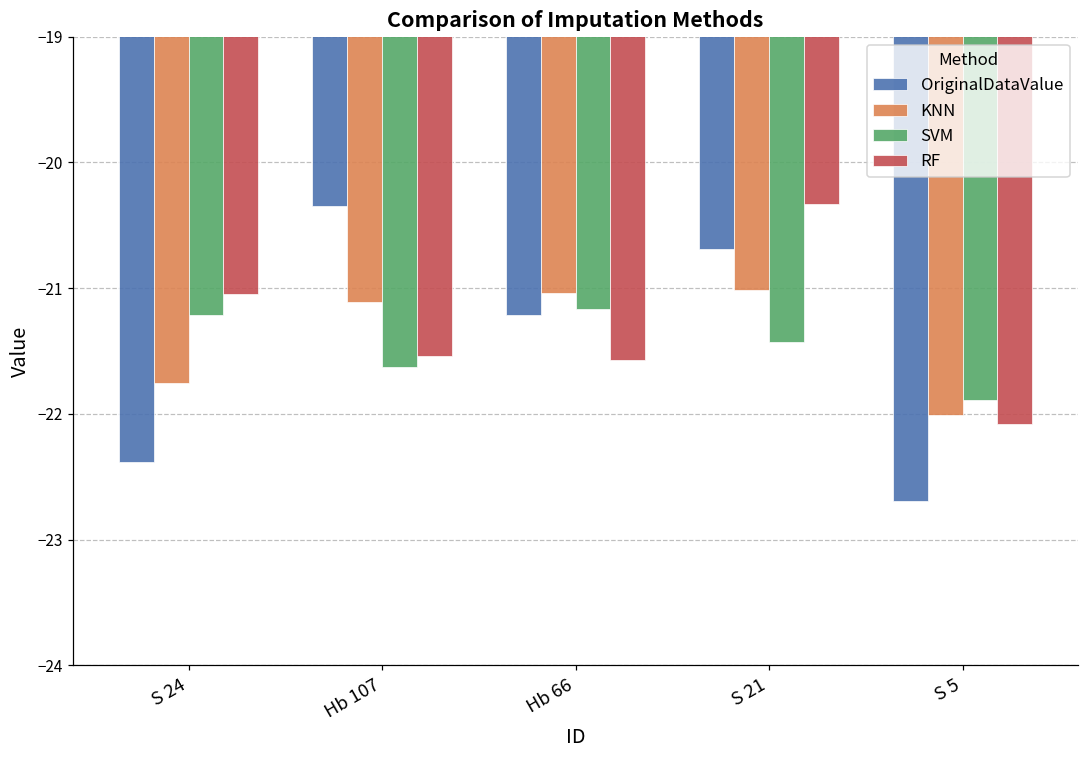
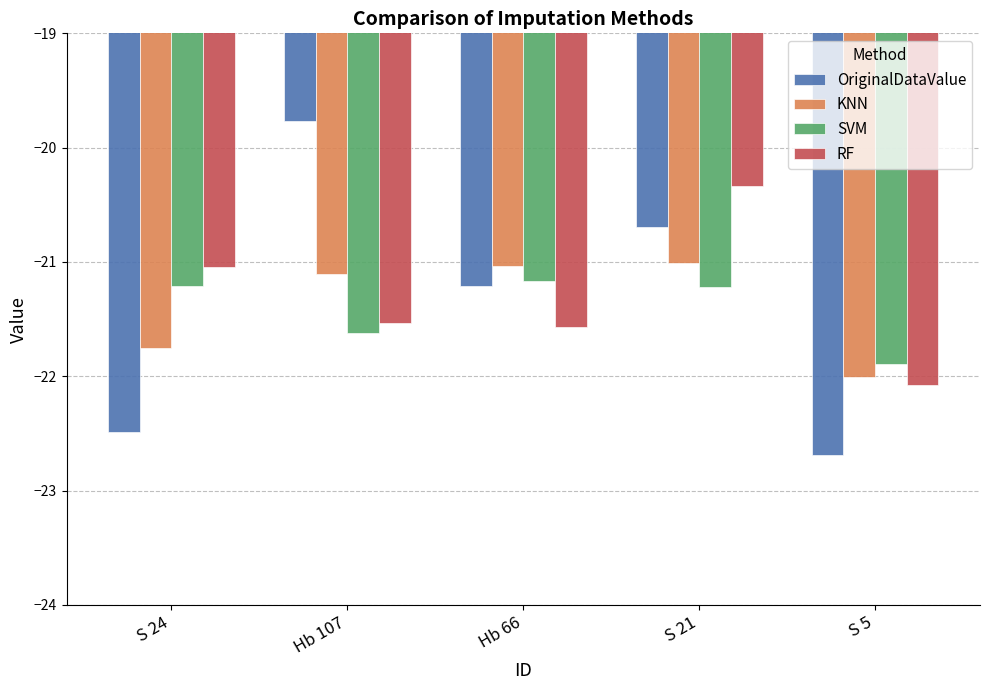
OriginalDataValue, S 24: -22.38 -> -22.49
OriginalDataValue, Hb 107: -20.35 -> -19.77
SVM, S 21: -21.43 -> -21.22
